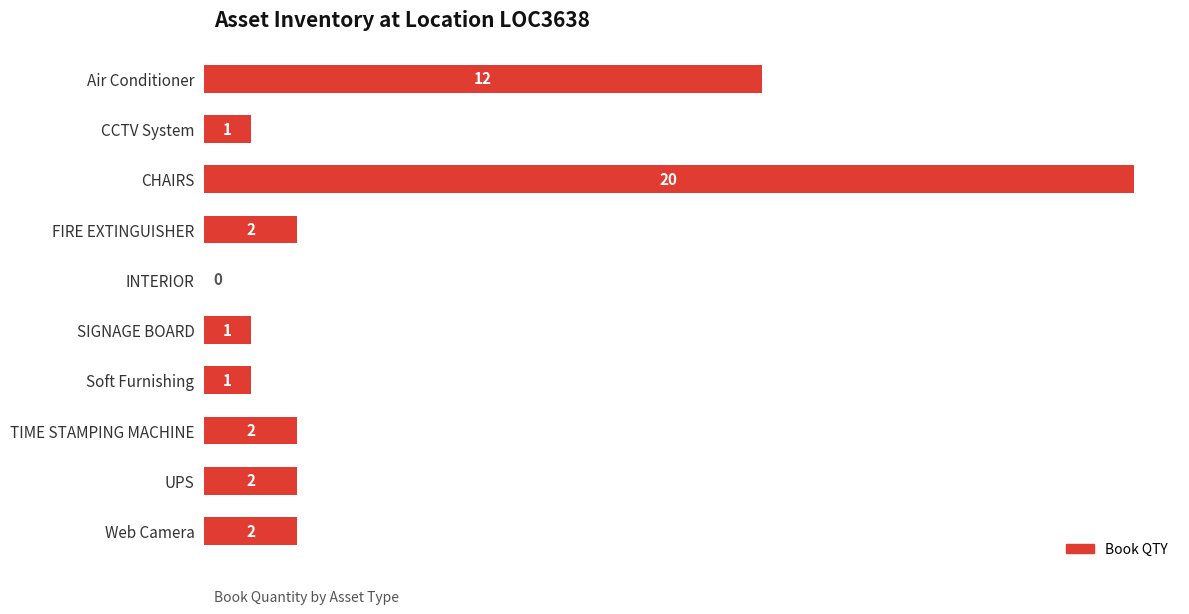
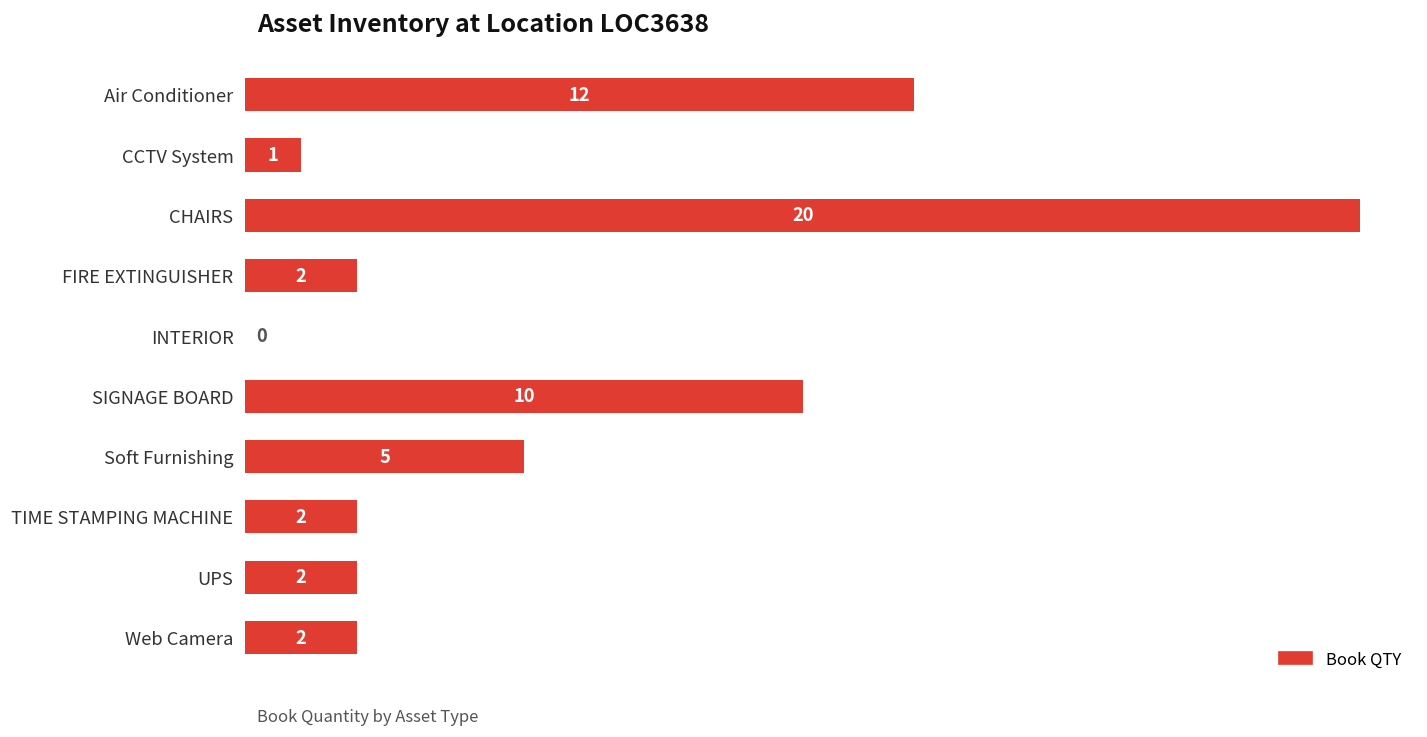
SIGNAGE BOARD: 1 -> 10
Soft Furnishing: 1 -> 5
